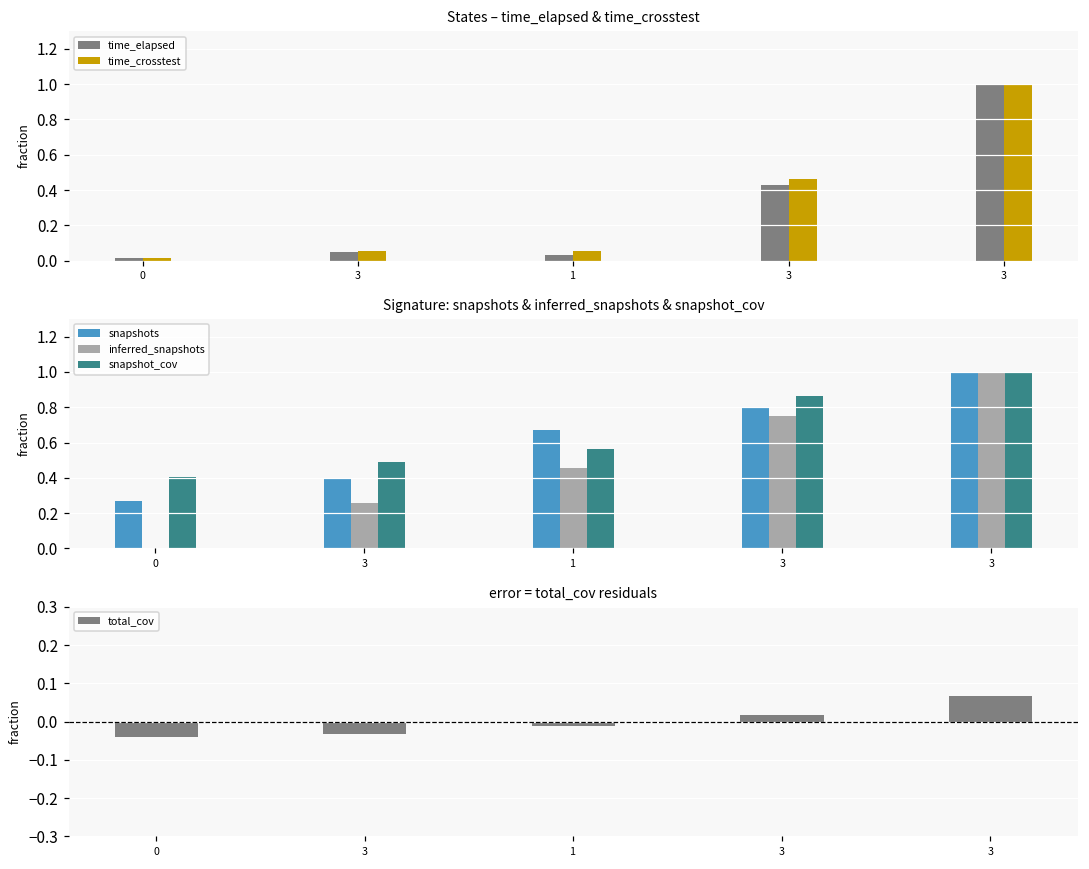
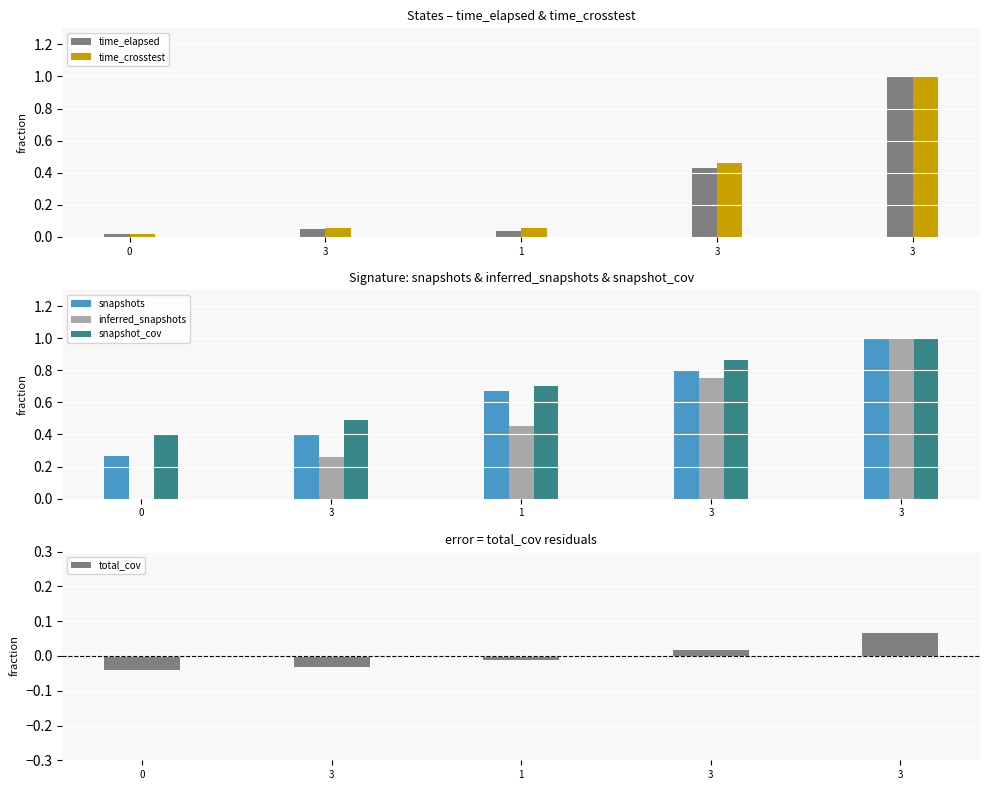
Signature: snapshots & inferred_snapshots & snapshot_cov, snapshot_cov, 1: 0.57 -> 0.70
